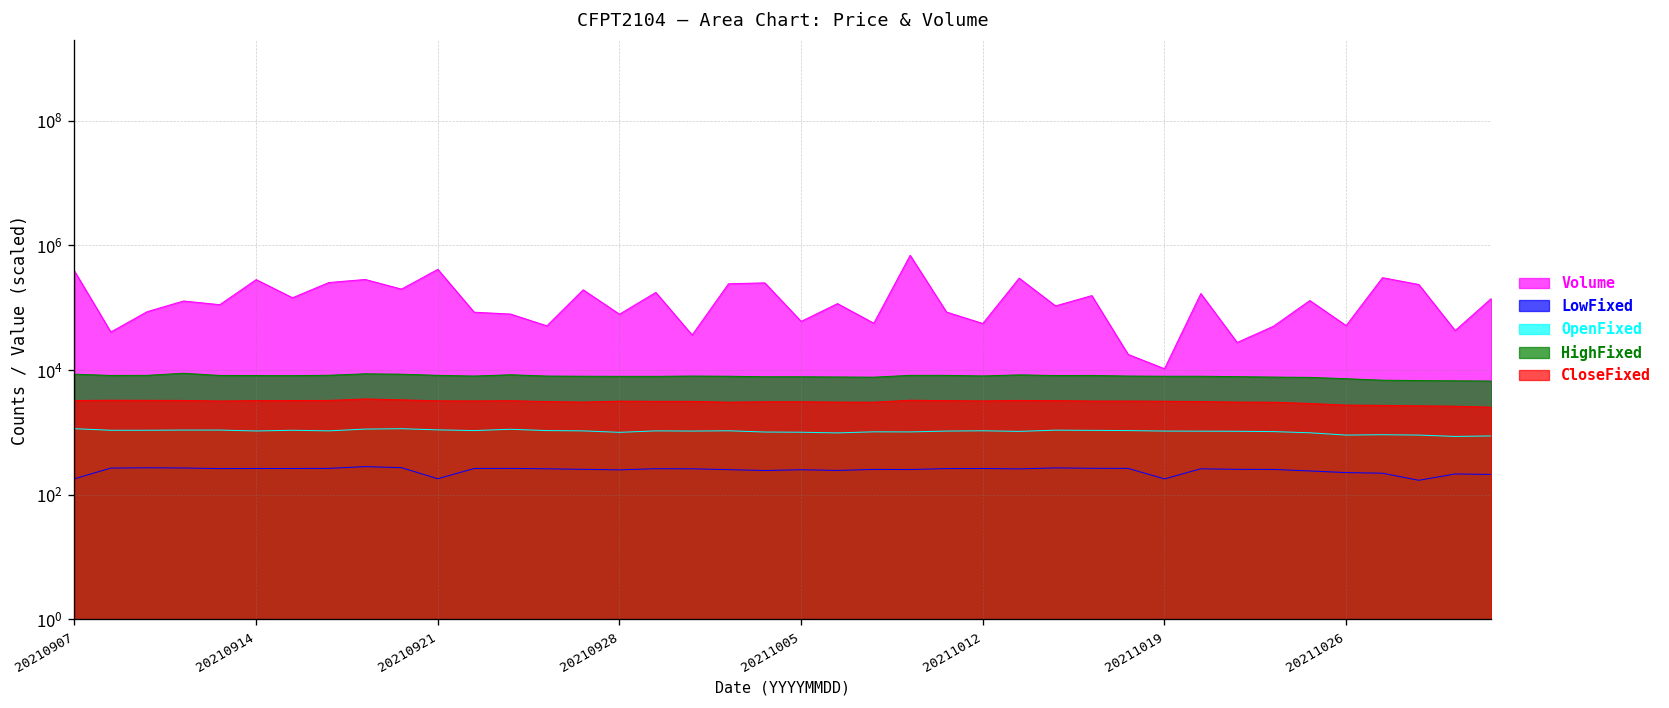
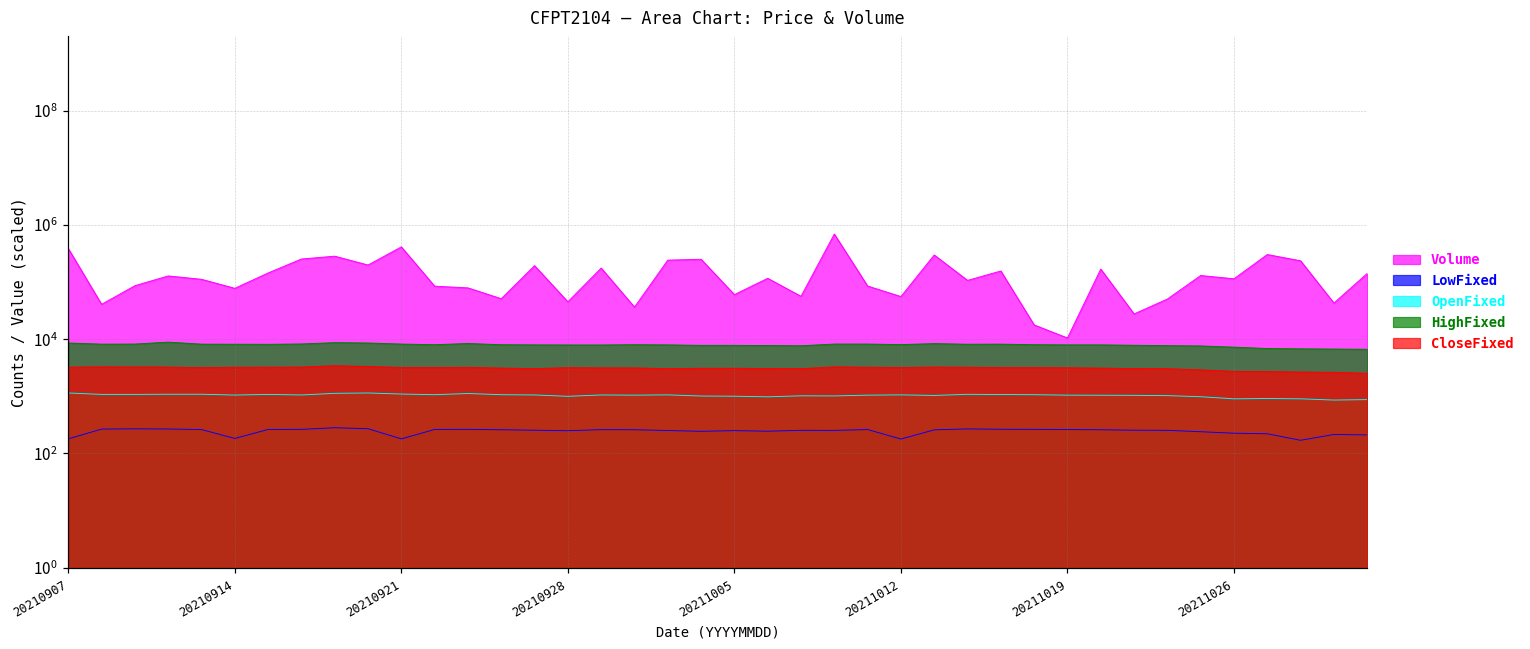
Volume, 20210914: 300000 -> 80000
LowFixed, 20210914: 300 -> 180
Volume, 20210928: 80000 -> 50000
LowFixed, 20211012: 300 -> 180
LowFixed, 20211019: 180 -> 300
Volume, 20211026: 50000 -> 110000
